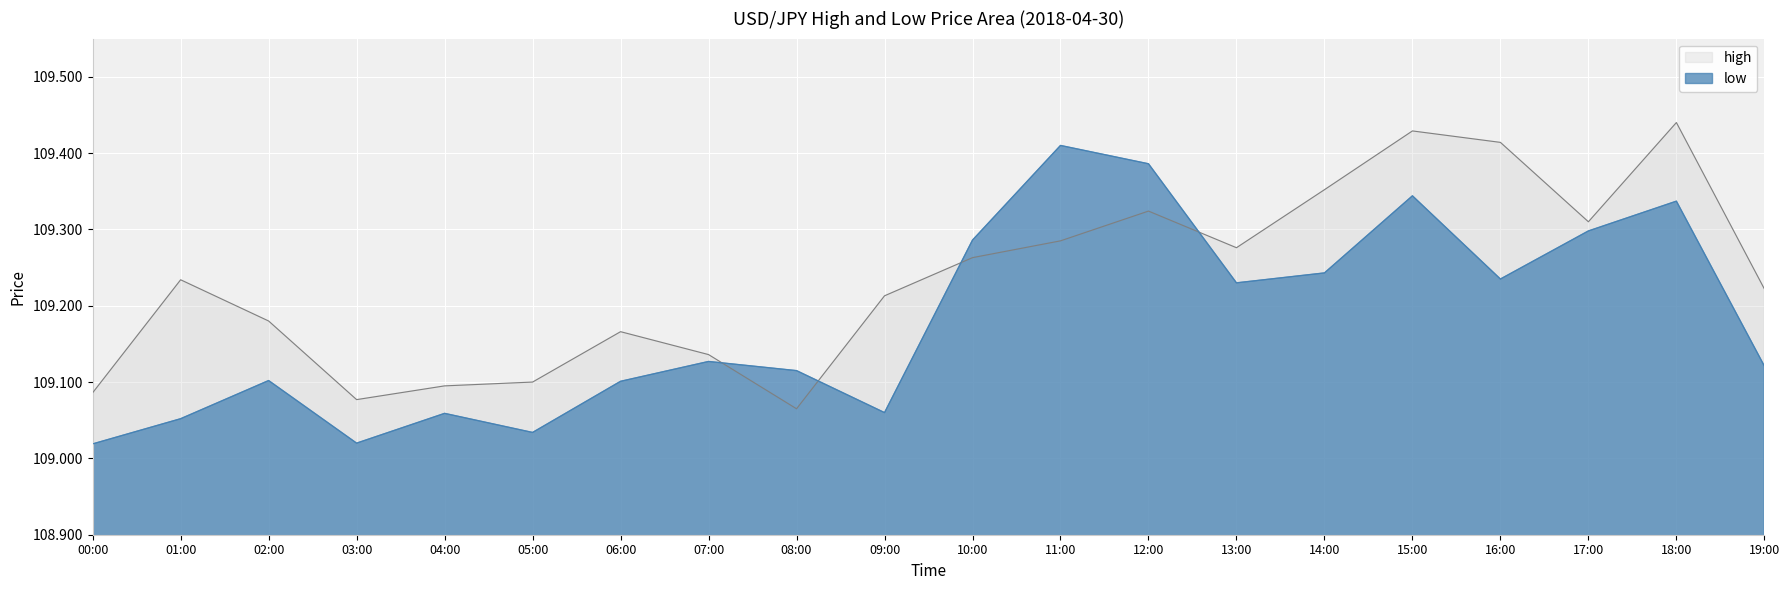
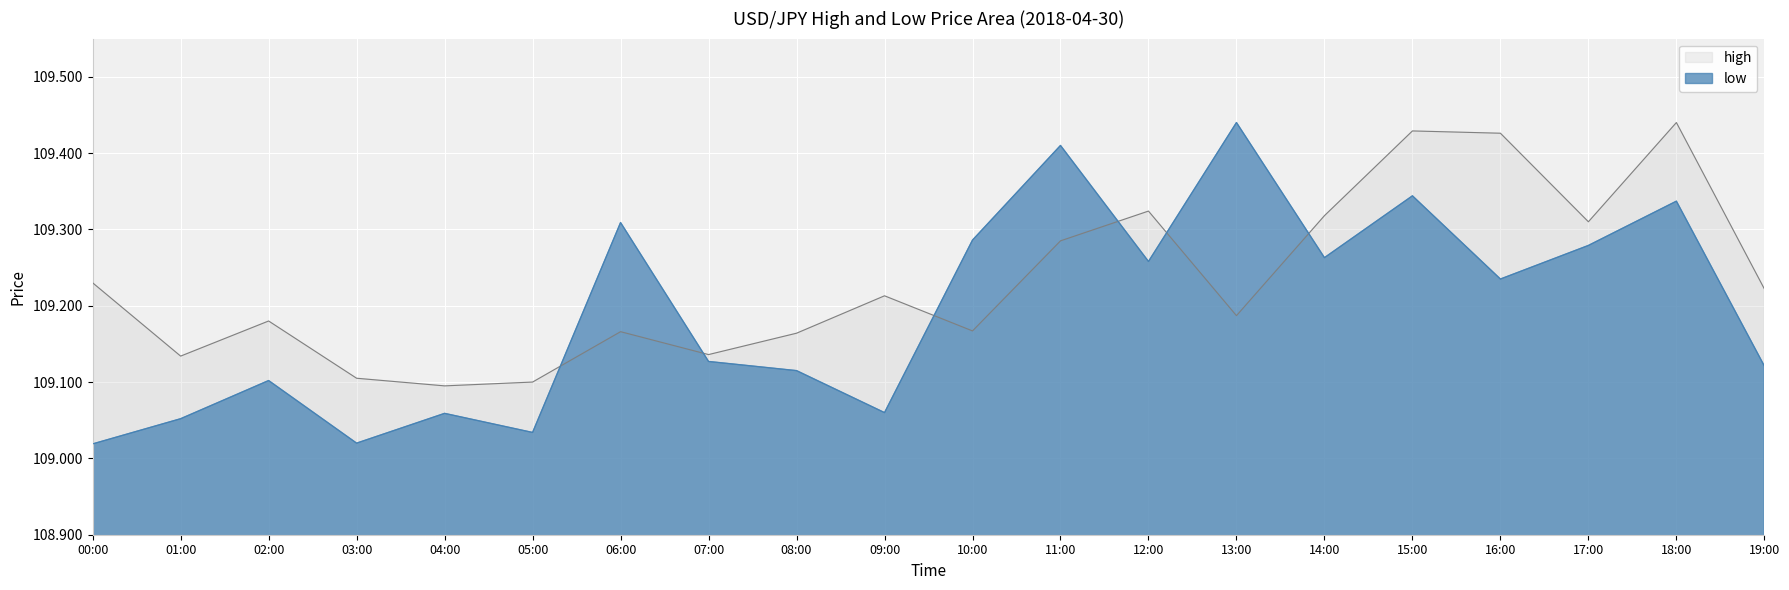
high, 00:00: 109.09 -> 109.23
high, 01:00: 109.23 -> 109.13
high, 03:00: 109.08 -> 109.11
low, 06:00: 109.10 -> 109.31
high, 08:00: 109.07 -> 109.16
high, 10:00: 109.26 -> 109.17
low, 12:00: 109.39 -> 109.26
high, 13:00: 109.28 -> 109.19
low, 13:00: 109.23 -> 109.44
high, 14:00: 109.35 -> 109.32
low, 14:00: 109.24 -> 109.26
high, 16:00: 109.41 -> 109.43
low, 17:00: 109.30 -> 109.28
